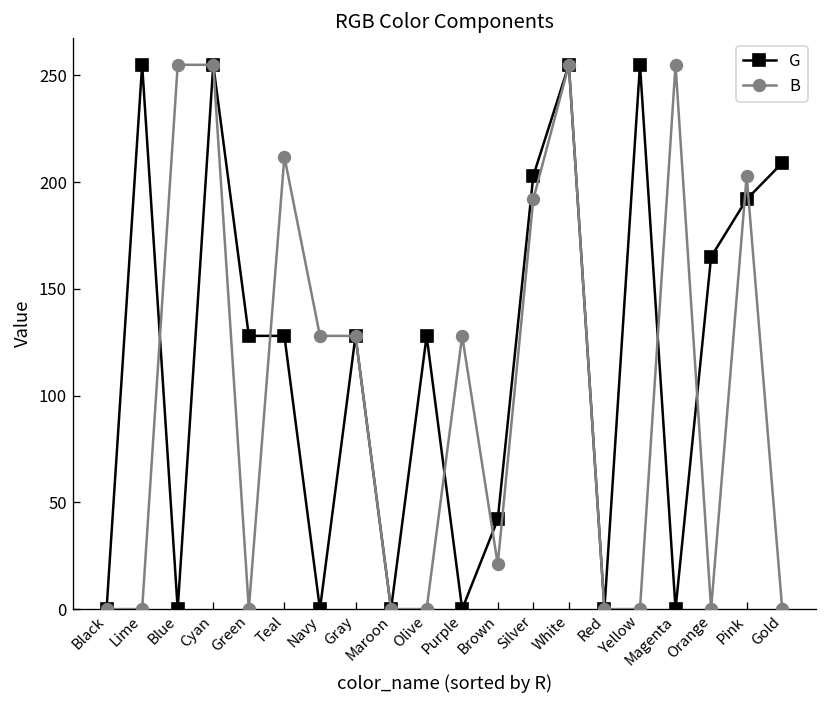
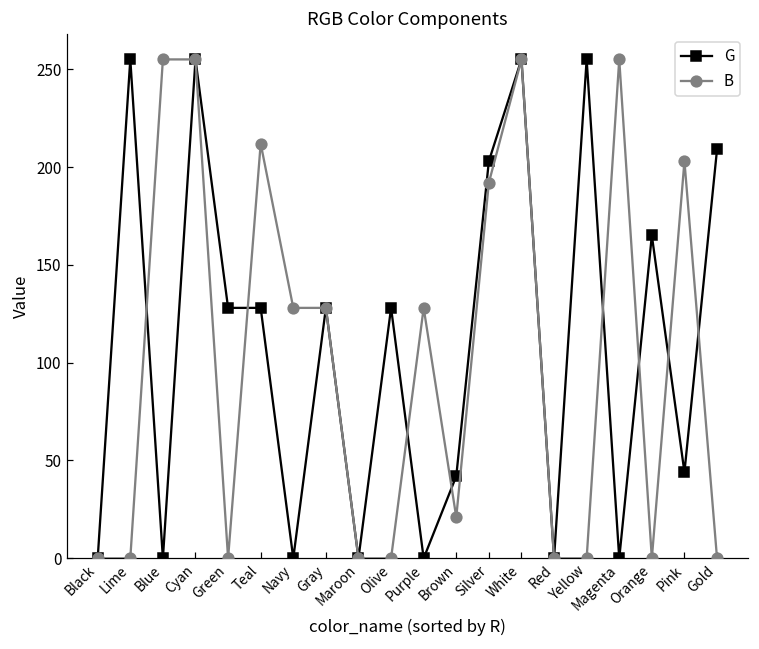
G, Pink: 192 -> 44
